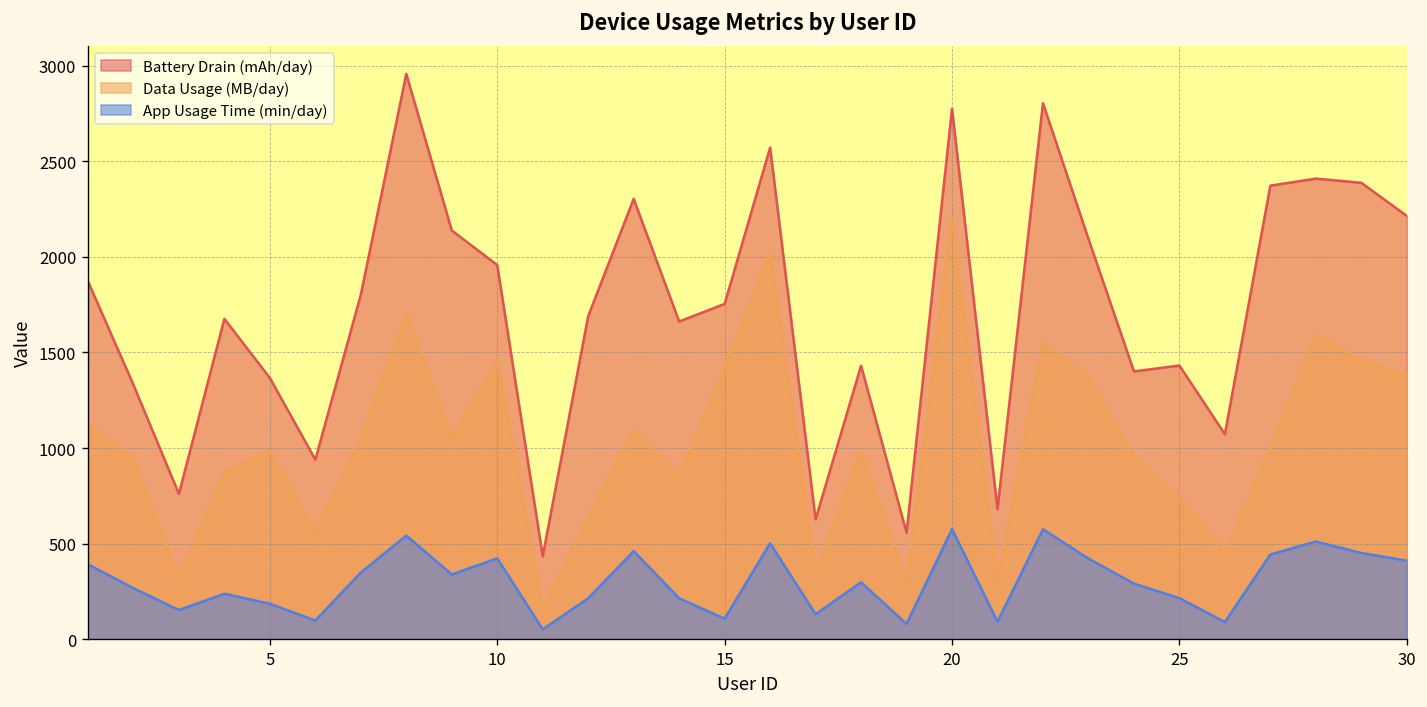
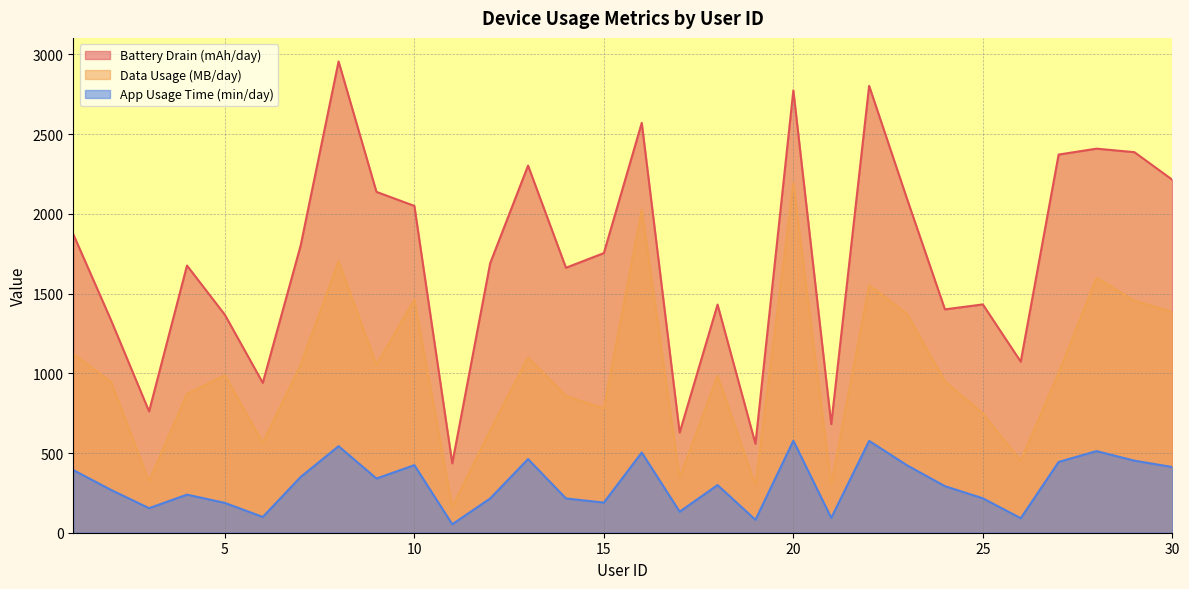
Battery Drain (mAh/day), 10: 1960 -> 2050
Data Usage (MB/day), 15: 1420 -> 780
App Usage Time (min/day), 15: 110 -> 190
